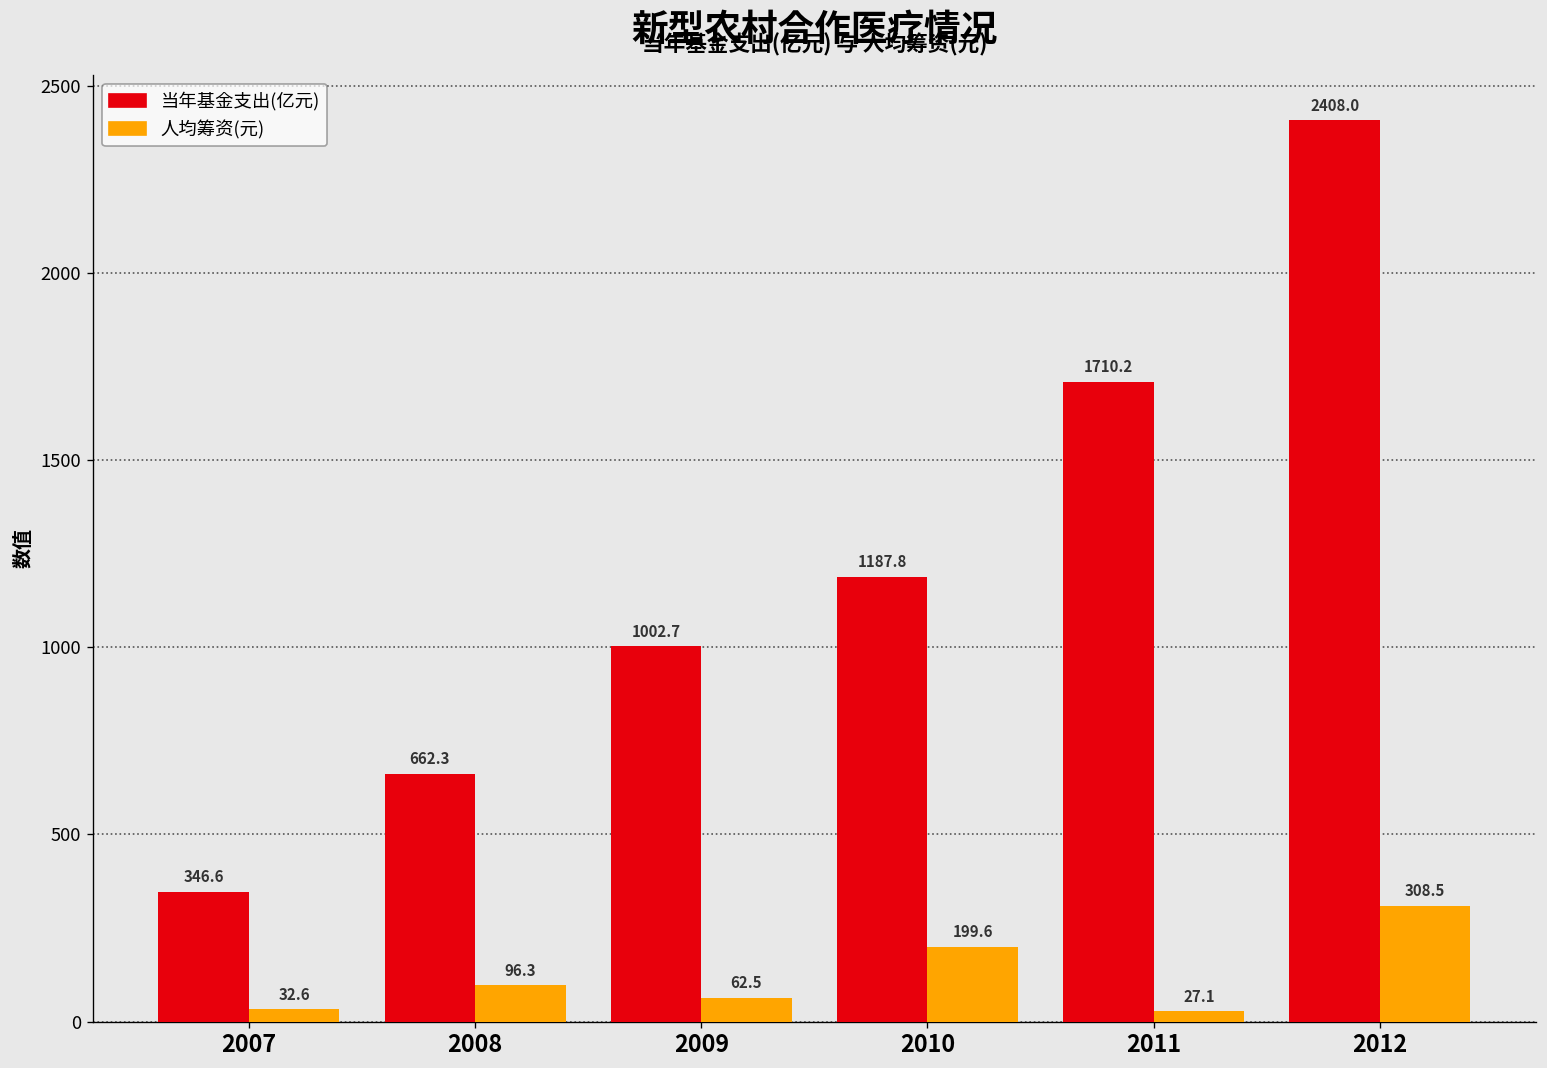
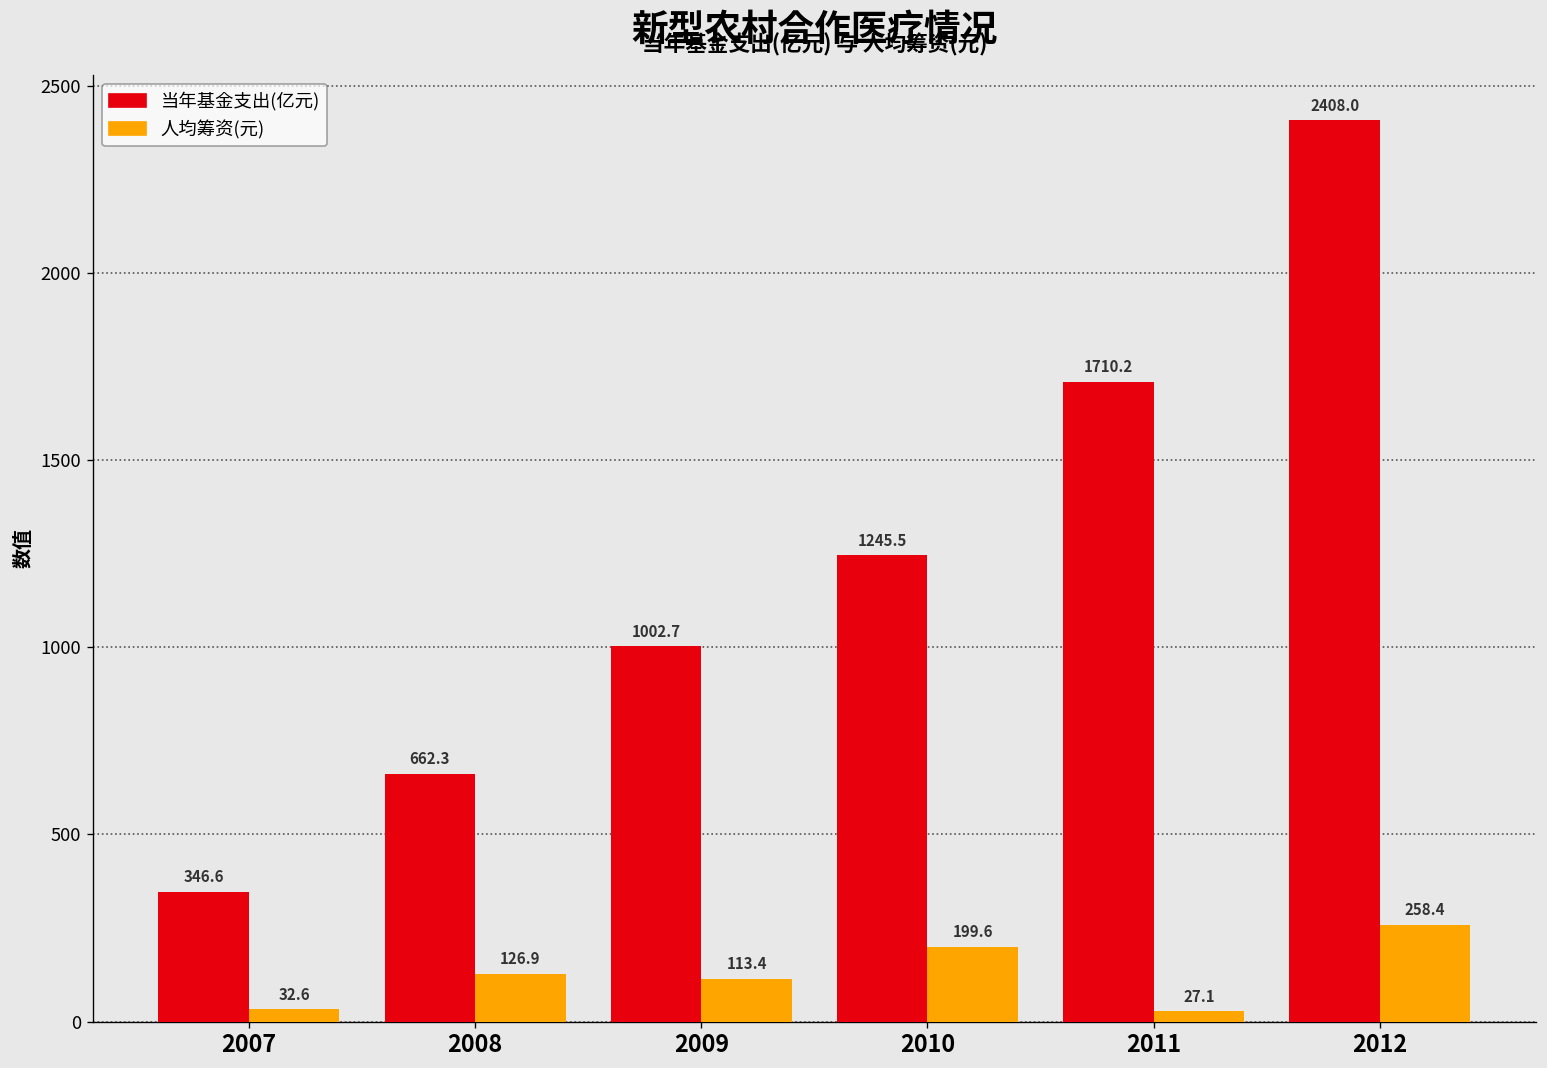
人均筹资(元), 2008: 96.3 -> 126.9
人均筹资(元), 2009: 62.5 -> 113.4
当年基金支出(亿元), 2010: 1187.8 -> 1245.5
人均筹资(元), 2012: 308.5 -> 258.4
